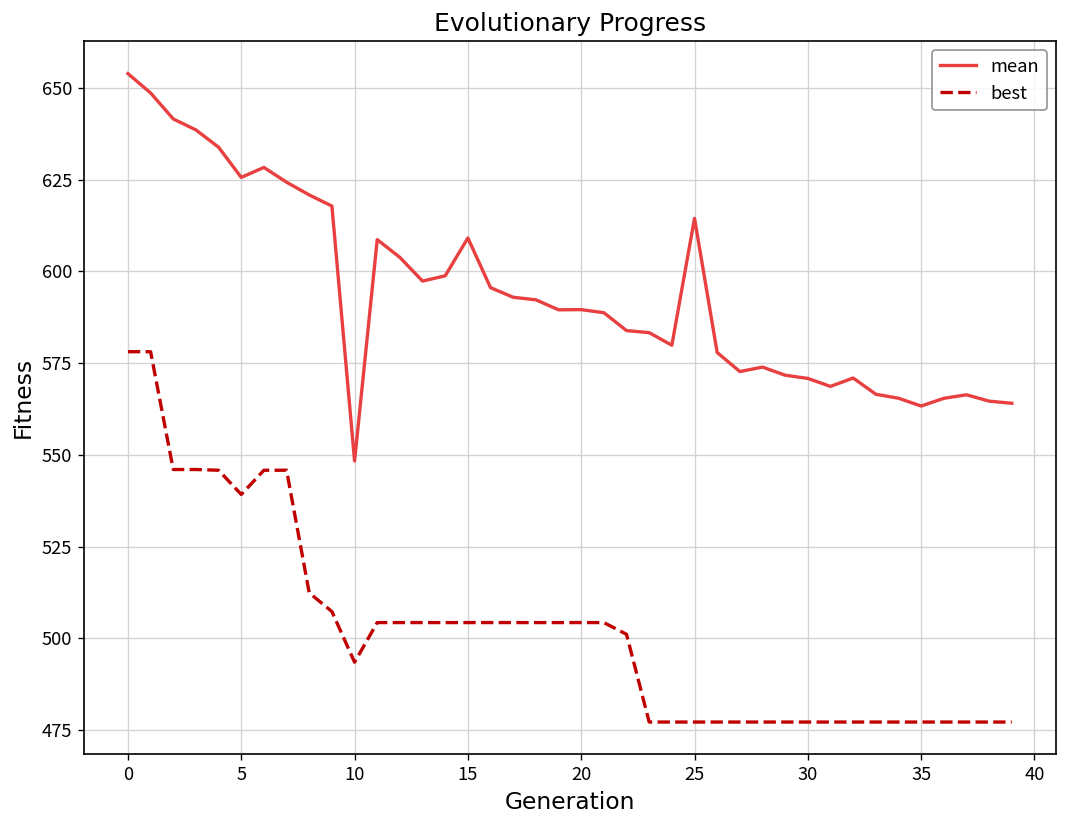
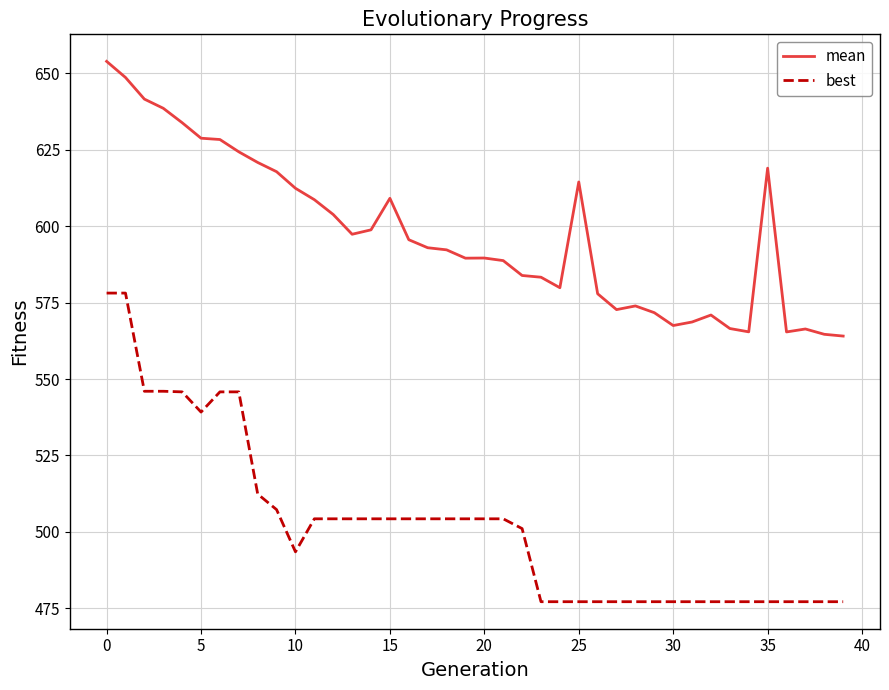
mean, 5: 626 -> 629
mean, 10: 548 -> 612
mean, 30: 571 -> 567
mean, 35: 563 -> 619
